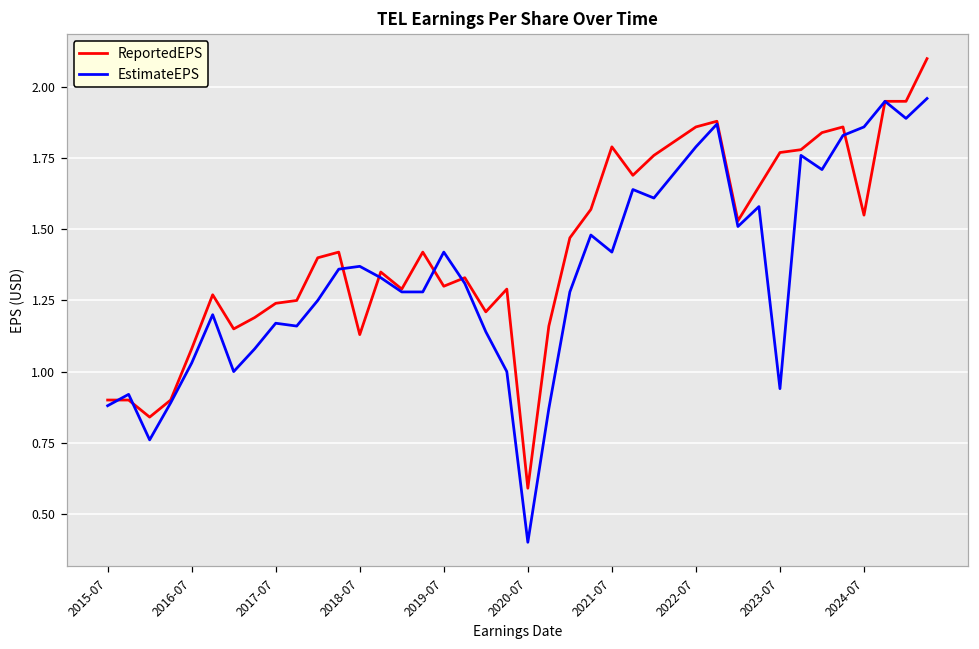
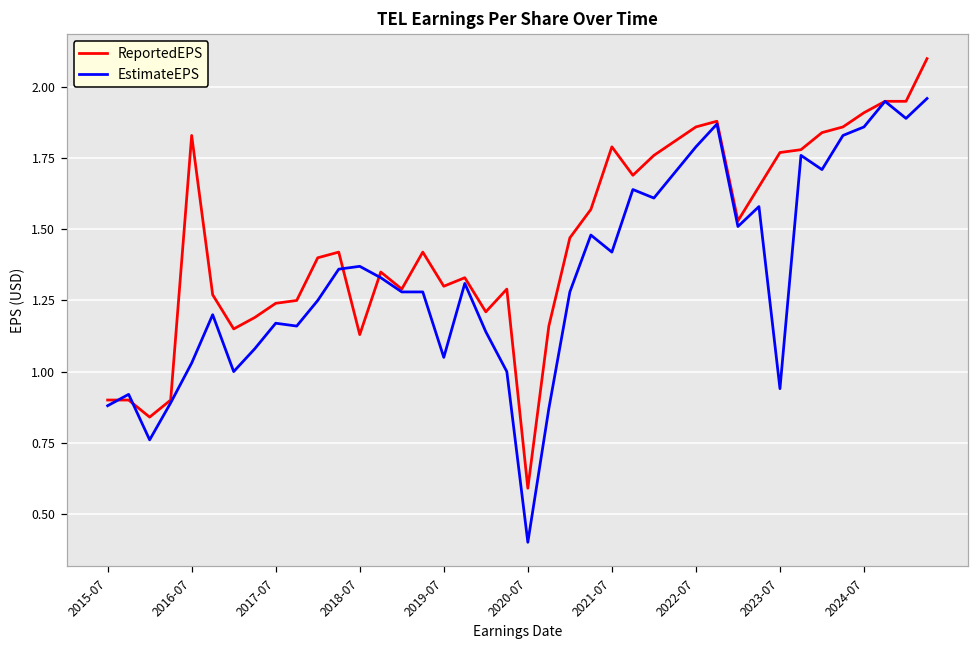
ReportedEPS, 2016-07: 1.08 -> 1.83
EstimateEPS, 2019-07: 1.42 -> 1.05
ReportedEPS, 2024-07: 1.55 -> 1.91
